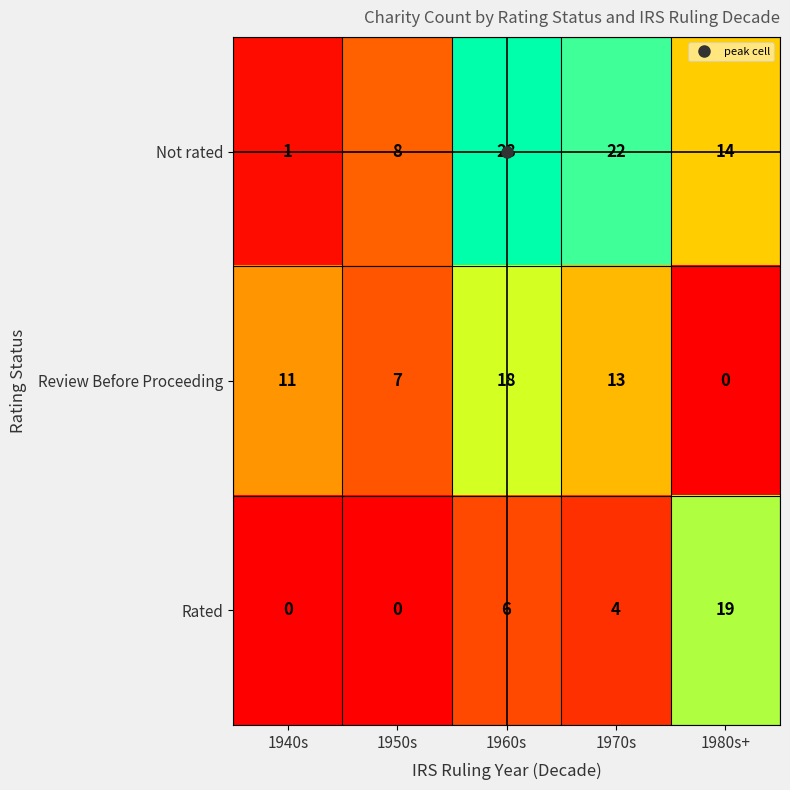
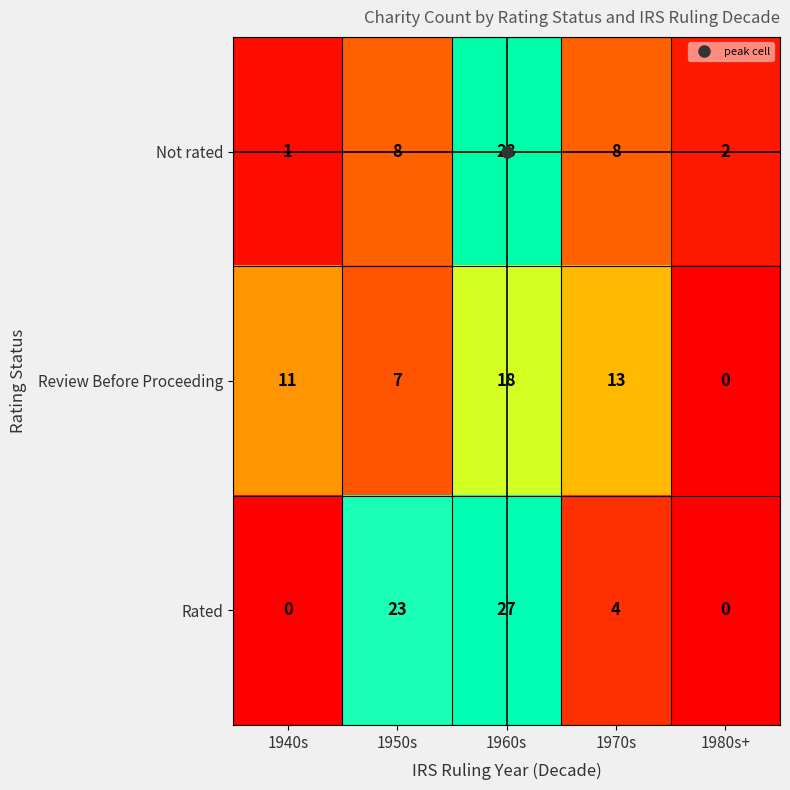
Not rated, 1970s: 22 -> 8
Not rated, 1980s+: 14 -> 2
Rated, 1950s: 0 -> 23
Rated, 1960s: 6 -> 27
Rated, 1980s+: 19 -> 0
